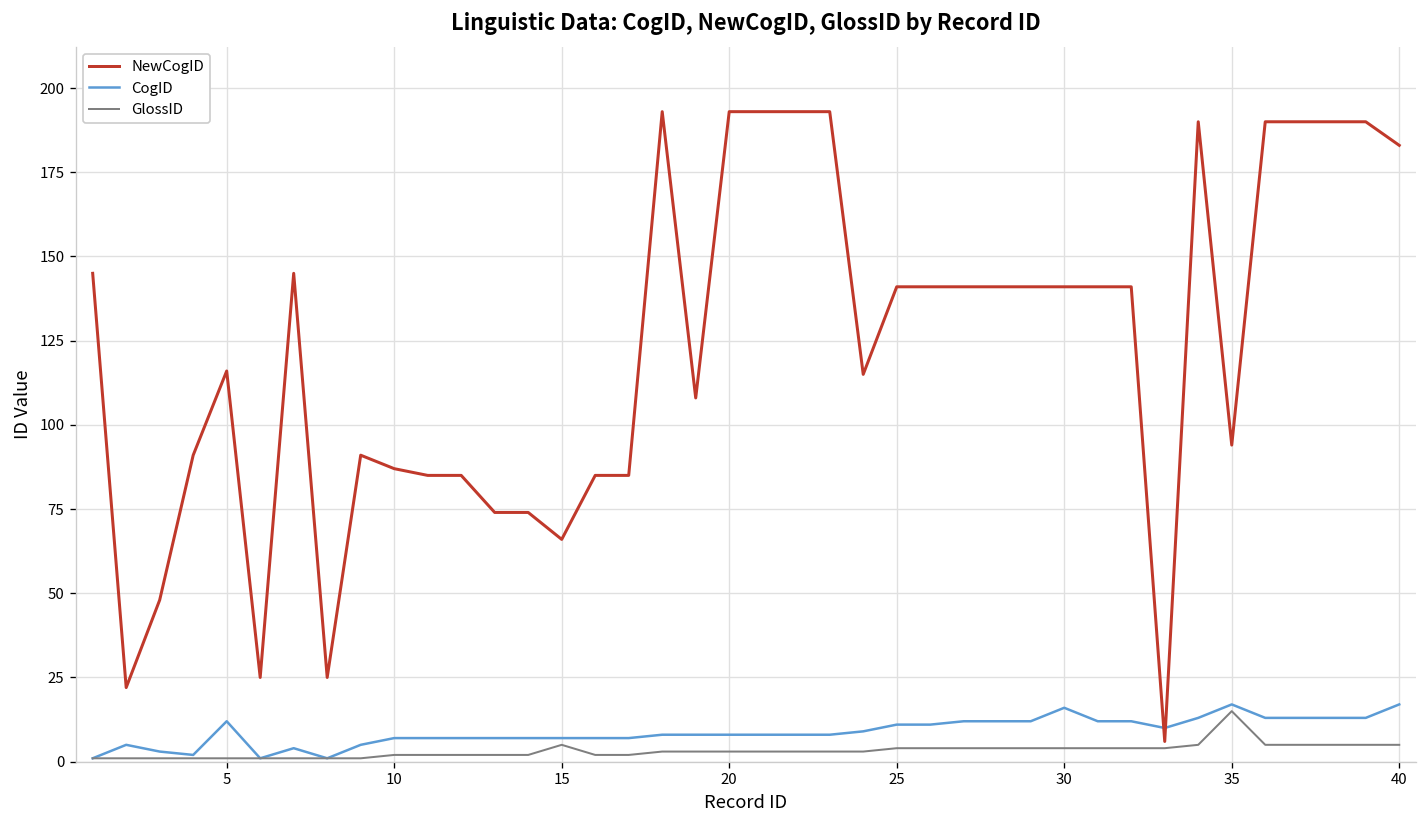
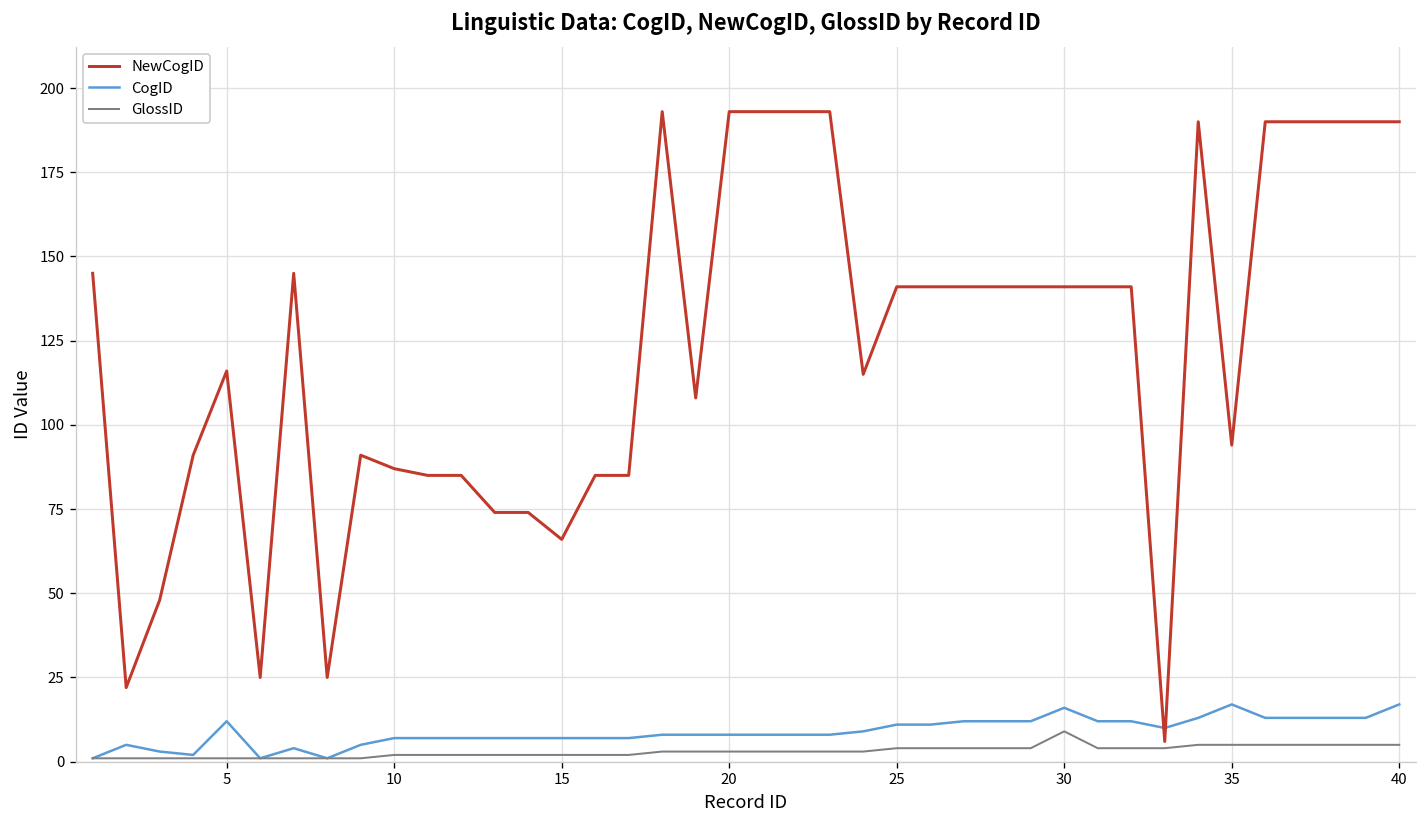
GlossID, 15: 5 -> 2
GlossID, 30: 4 -> 9
GlossID, 35: 15 -> 5
NewCogID, 40: 183 -> 190
